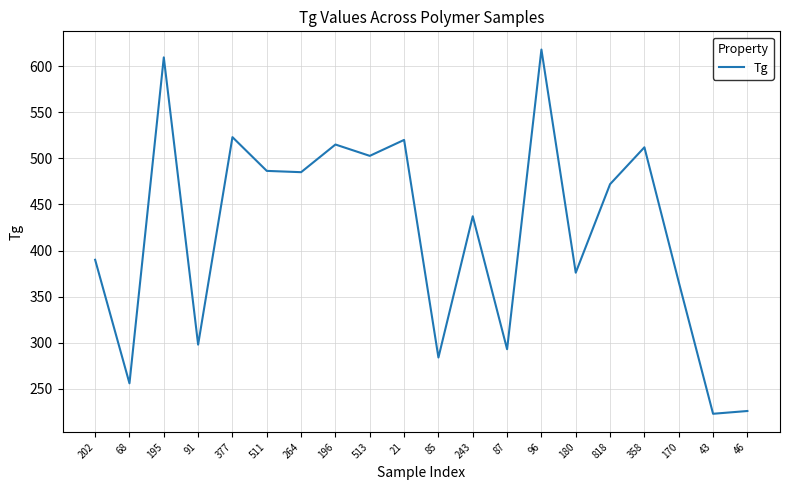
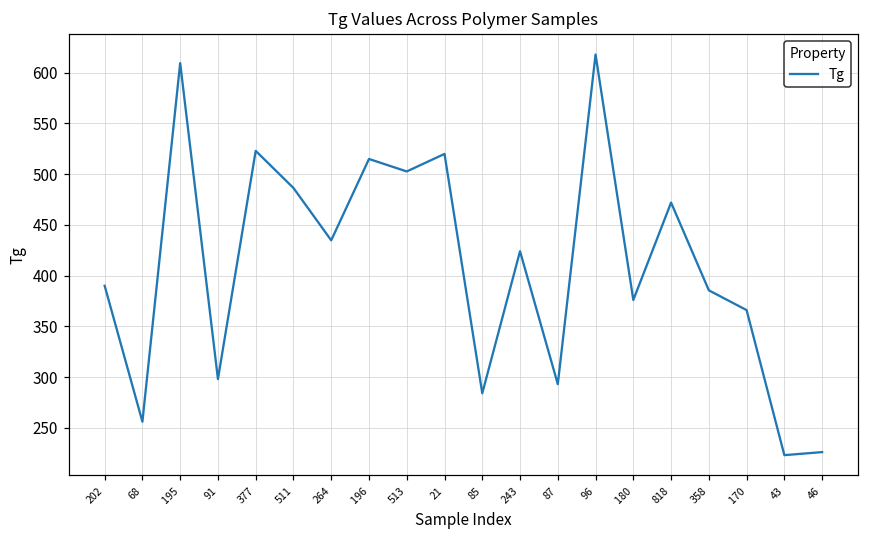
264: 490 -> 430
243: 440 -> 420
358: 510 -> 390
